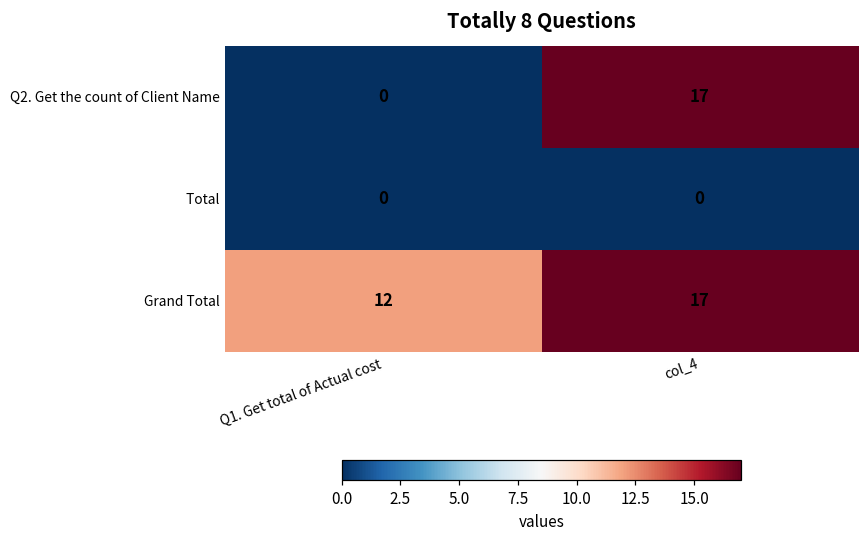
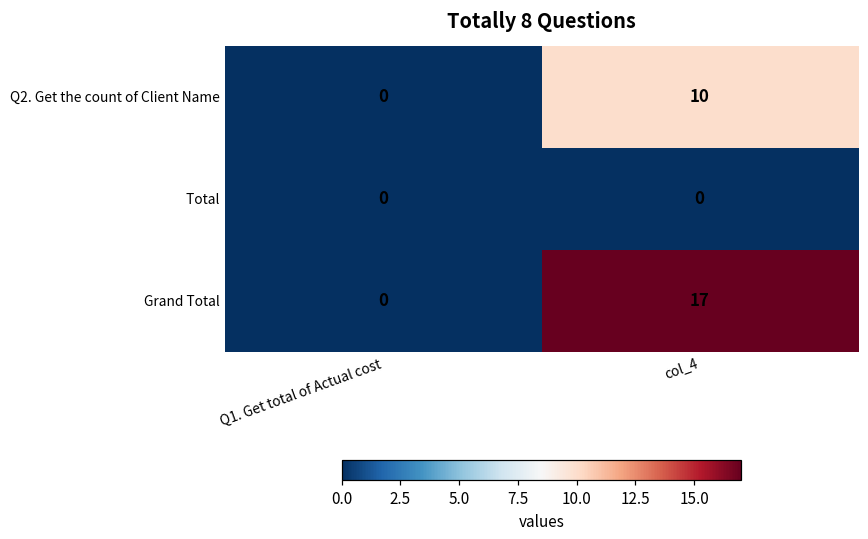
Q2. Get the count of Client Name, col_4: 17 -> 10
Grand Total, Q1. Get total of Actual cost: 12 -> 0
